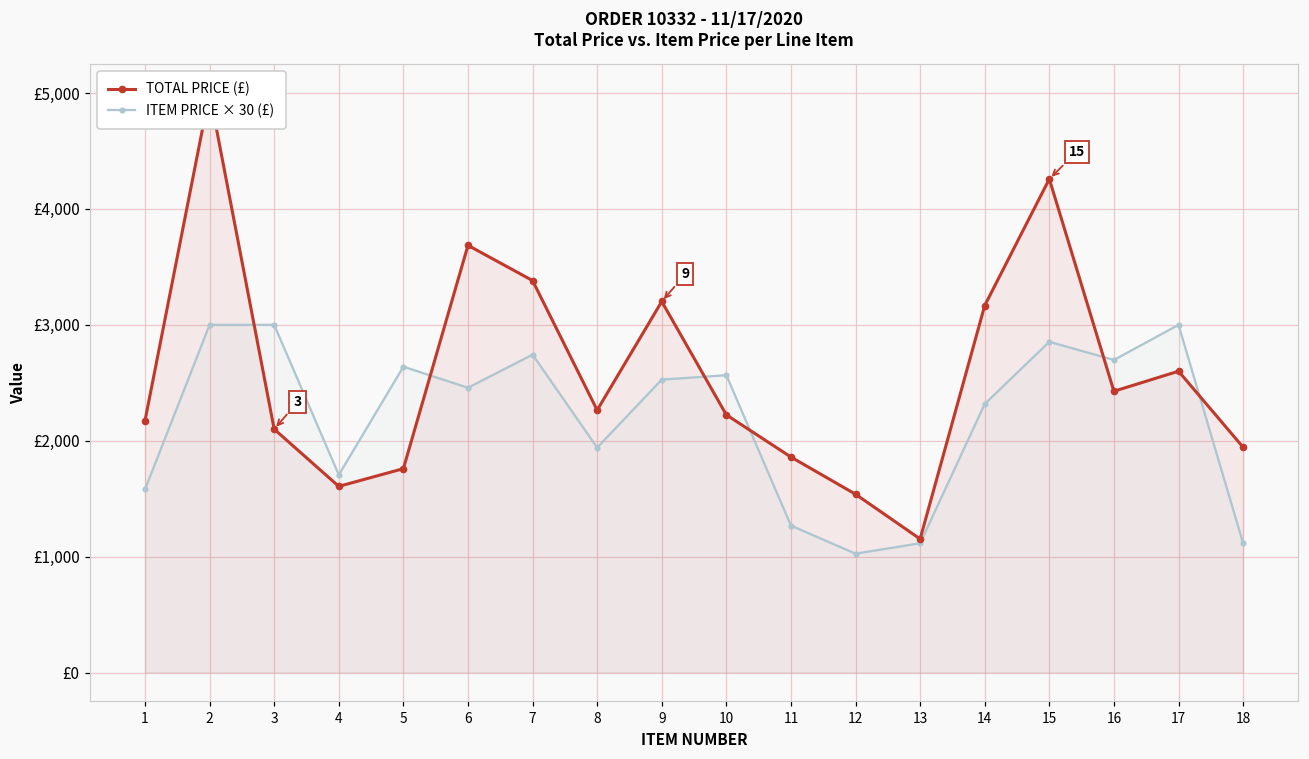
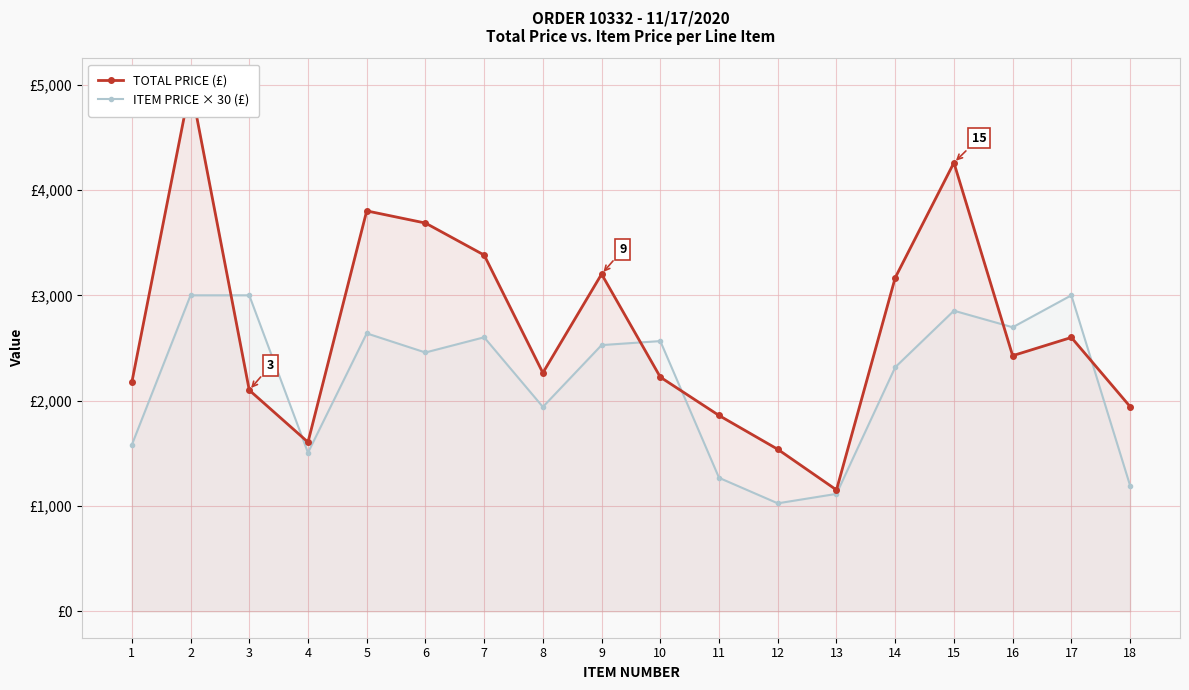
ITEM PRICE × 30 (£), 4: £1,710 -> £1,510
TOTAL PRICE (£), 5: £1,760 -> £3,800
ITEM PRICE × 30 (£), 7: £2,740 -> £2,600
ITEM PRICE × 30 (£), 18: £1,120 -> £1,190
